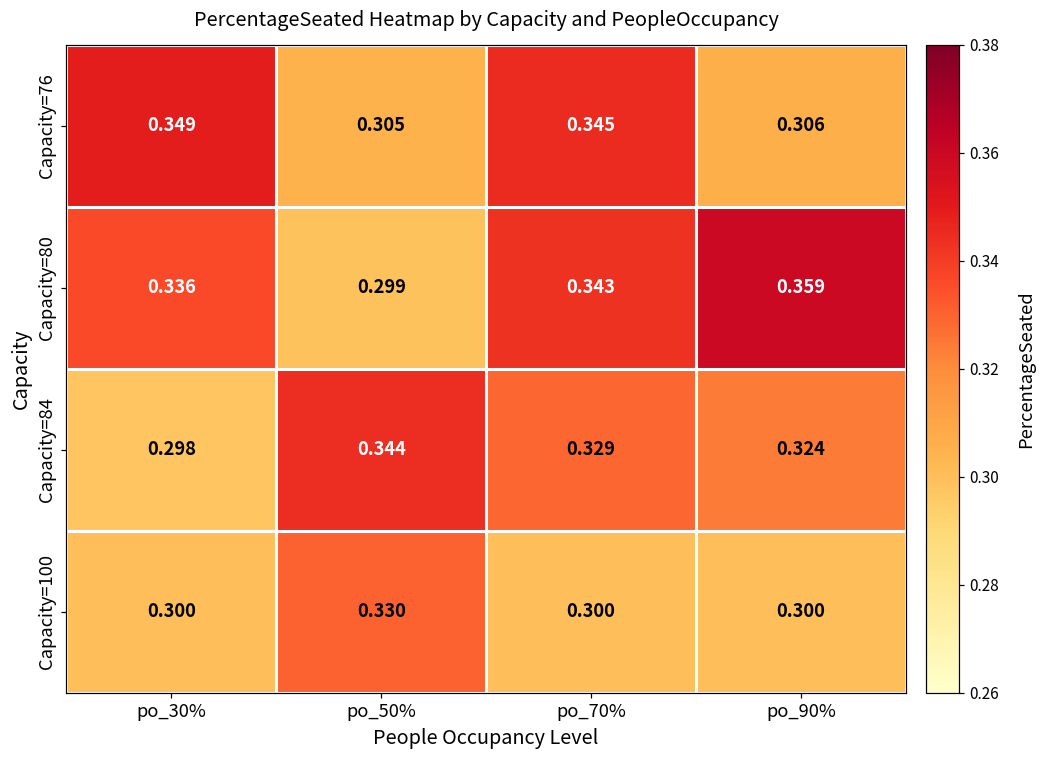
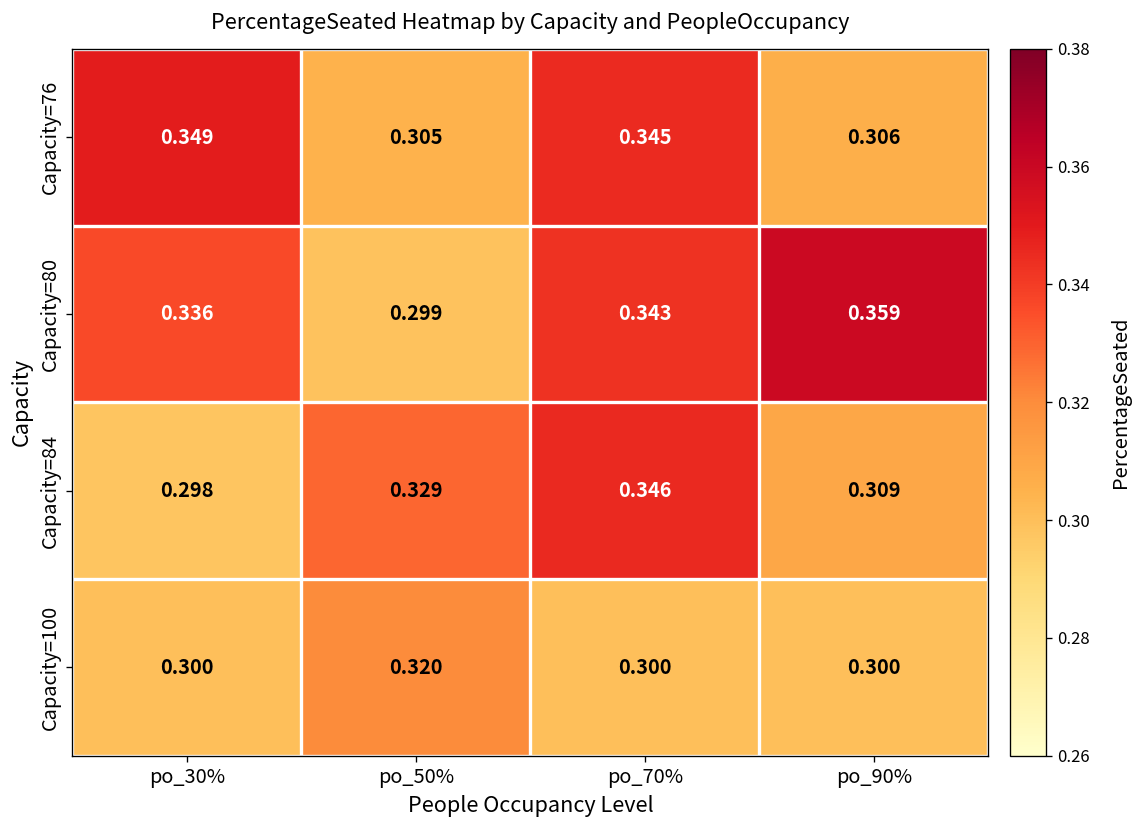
Capacity=84, po_50%: 0.344 -> 0.329
Capacity=84, po_70%: 0.329 -> 0.346
Capacity=84, po_90%: 0.324 -> 0.309
Capacity=100, po_50%: 0.330 -> 0.320
